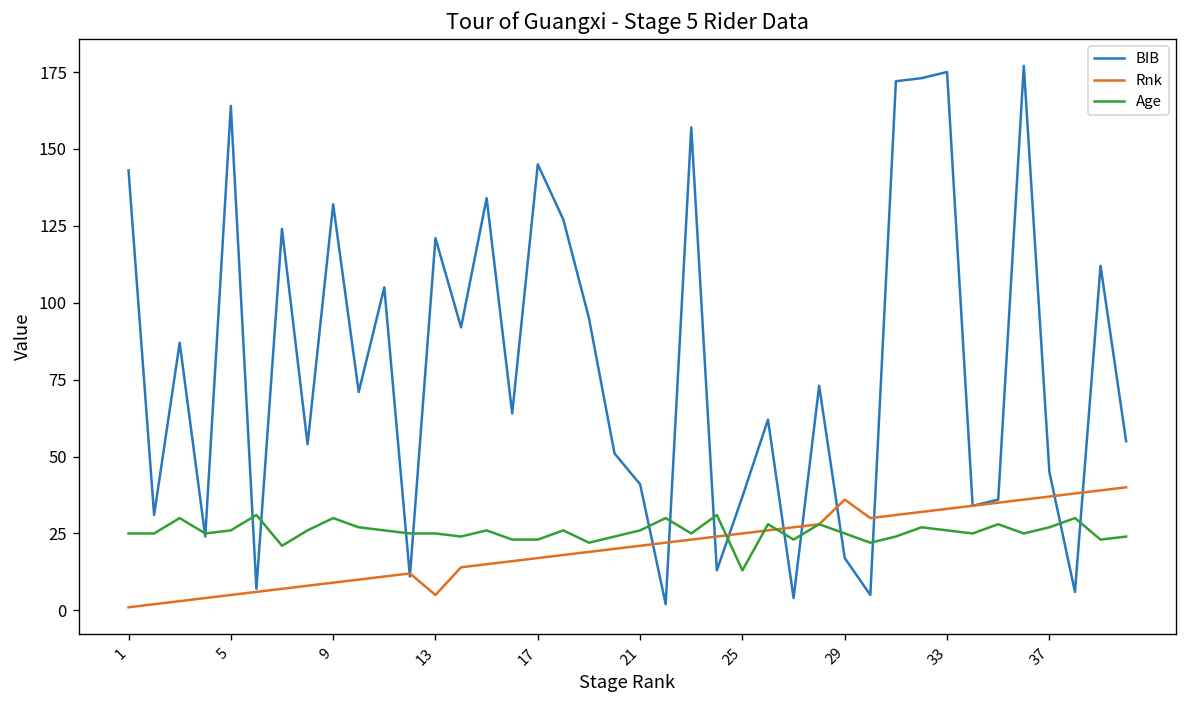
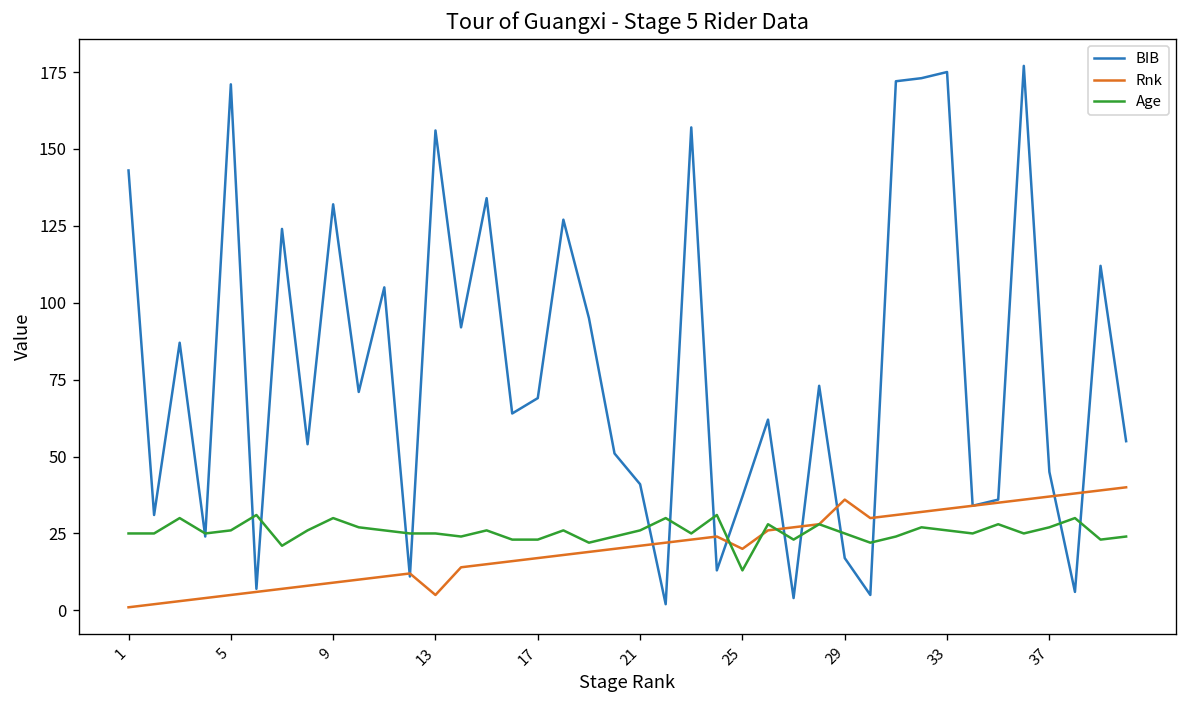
BIB, 5: 164 -> 171
BIB, 13: 121 -> 156
BIB, 17: 145 -> 69
Rnk, 25: 25 -> 20
